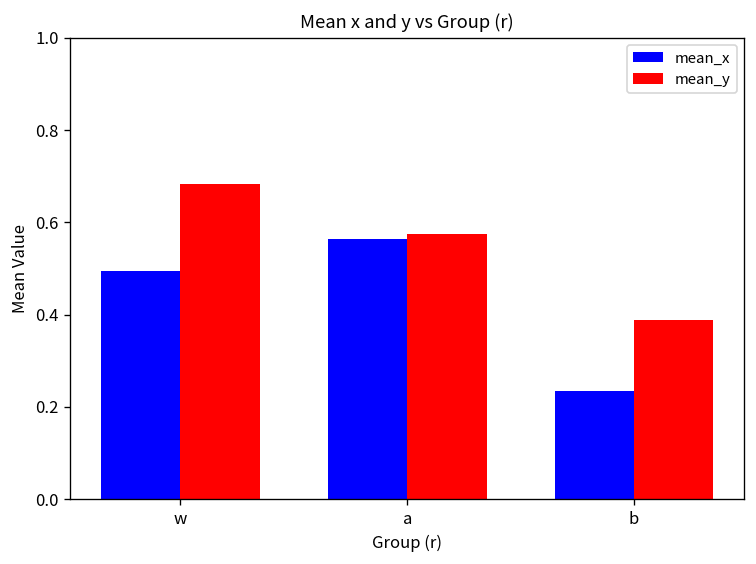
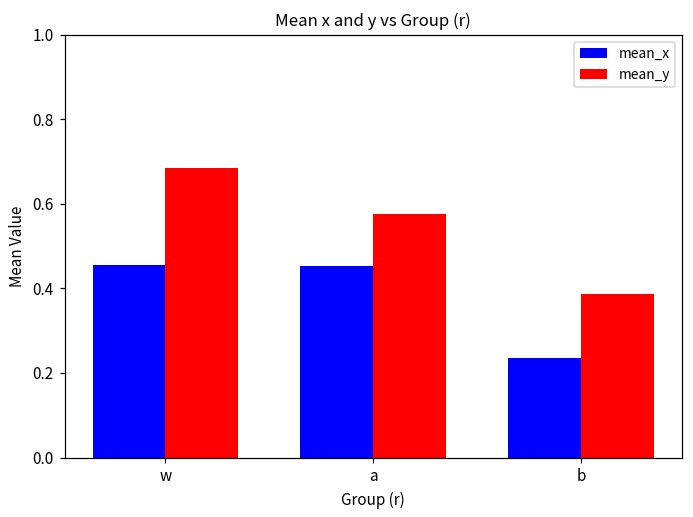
mean_x, w: 0.49 -> 0.45
mean_x, a: 0.56 -> 0.45
